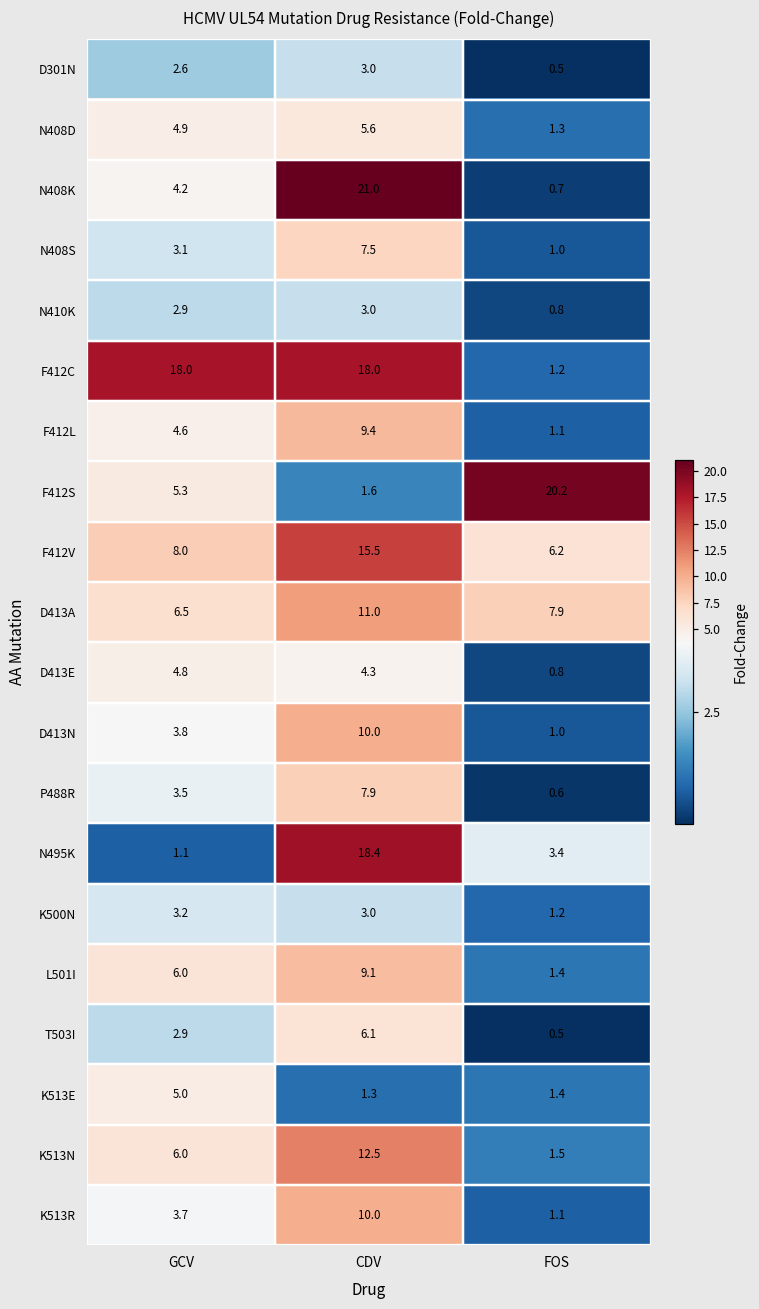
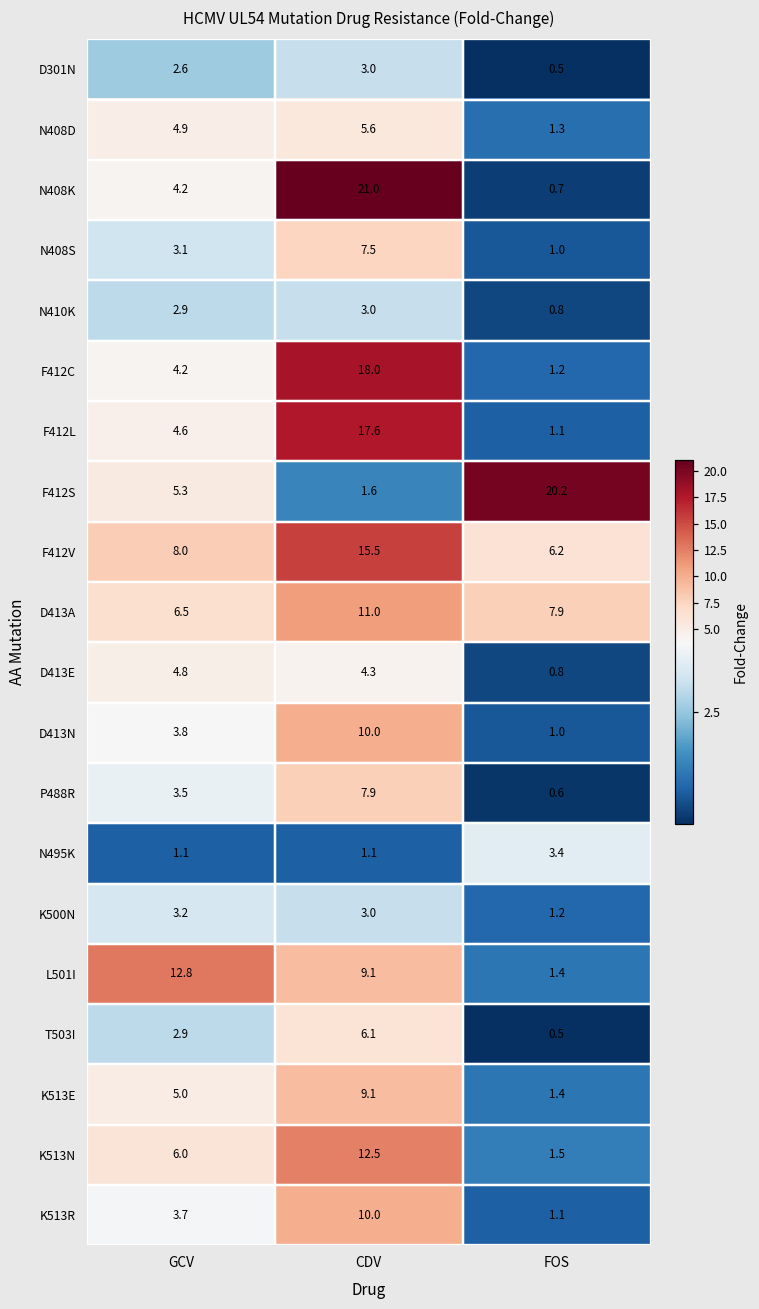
F412C, GCV: 18.0 -> 4.2
F412L, CDV: 9.4 -> 17.6
N495K, CDV: 18.4 -> 1.1
L501I, GCV: 6.0 -> 12.8
K513E, CDV: 1.3 -> 9.1
